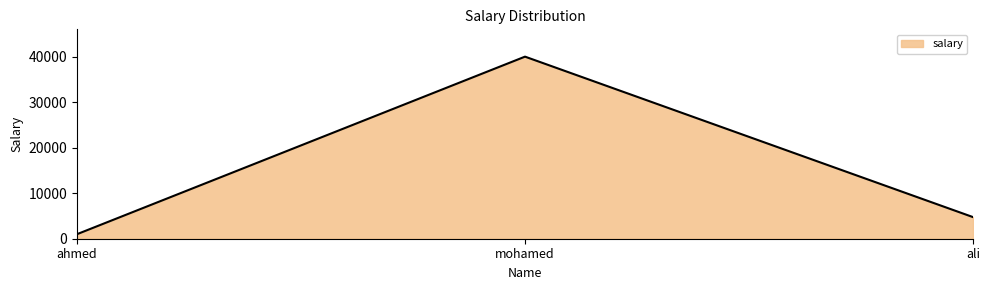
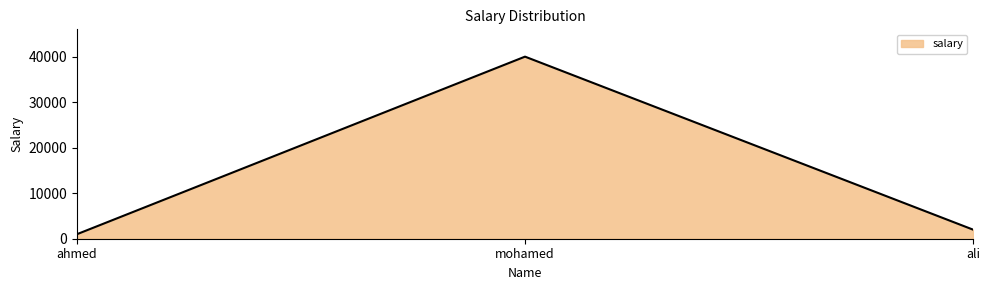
ali: 5000 -> 2000
